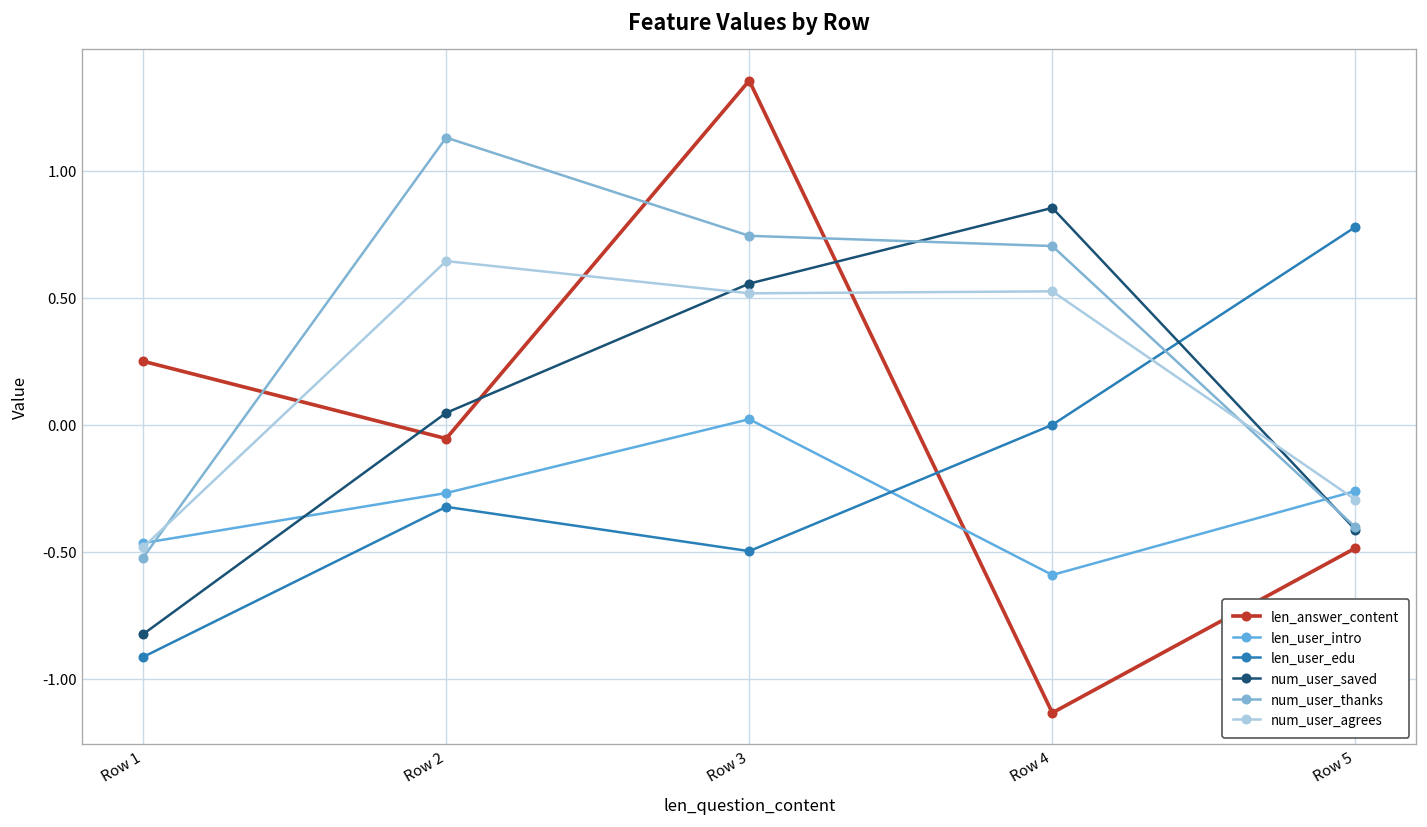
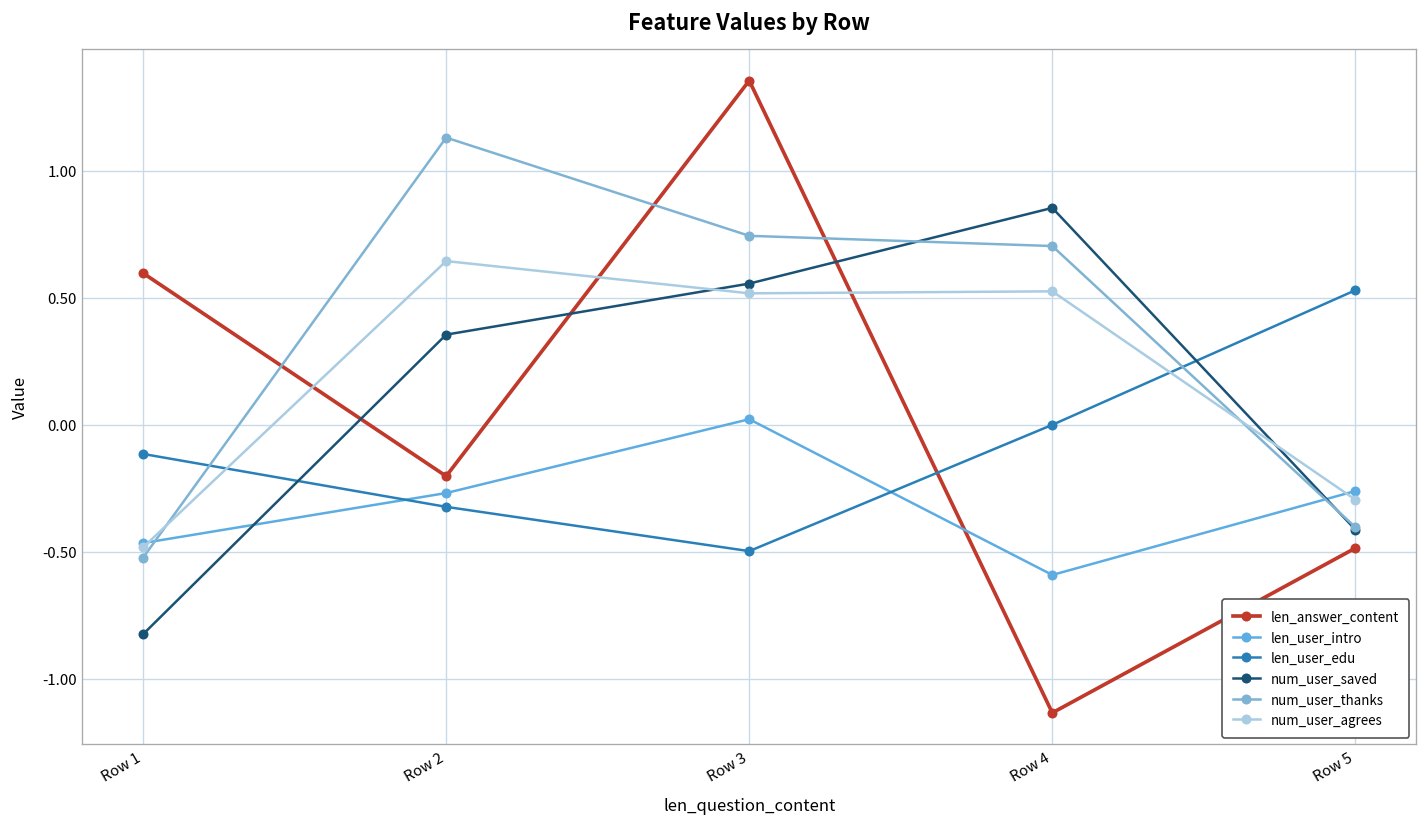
len_answer_content, Row 1: 0.25 -> 0.60
len_user_edu, Row 1: -0.91 -> -0.11
len_answer_content, Row 2: -0.05 -> -0.20
num_user_saved, Row 2: 0.05 -> 0.36
len_user_edu, Row 5: 0.78 -> 0.53
